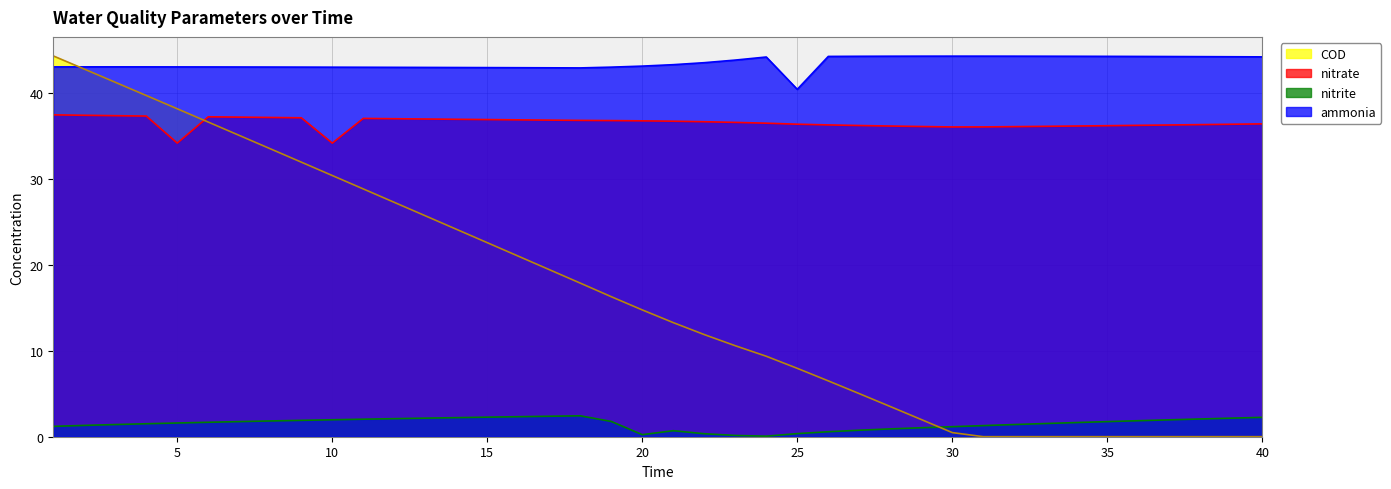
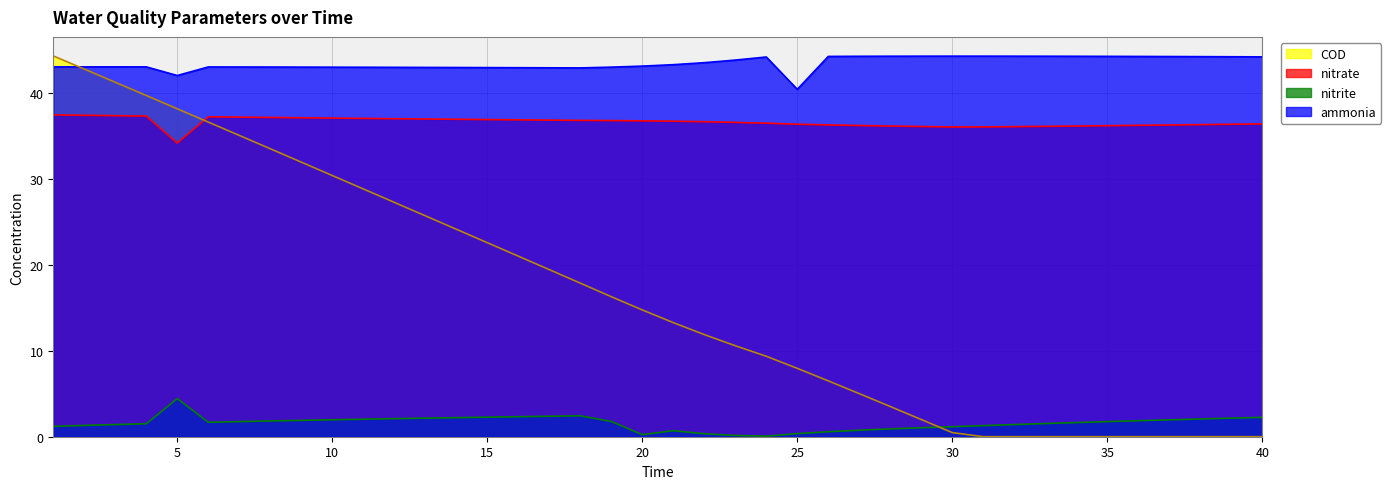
nitrite, 5: 2 -> 4
ammonia, 5: 43 -> 42
nitrate, 10: 34 -> 37
